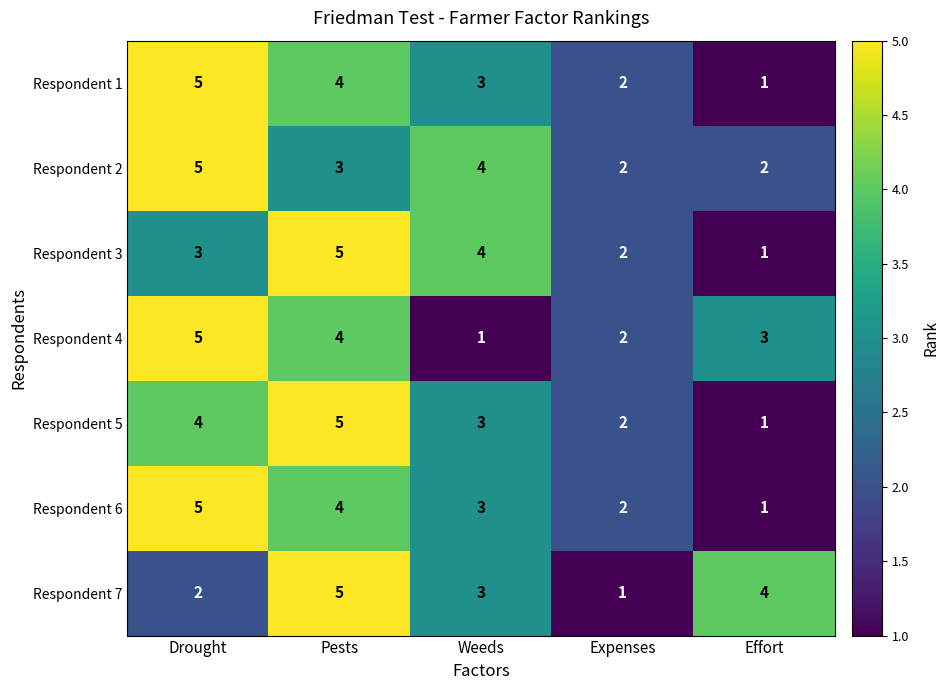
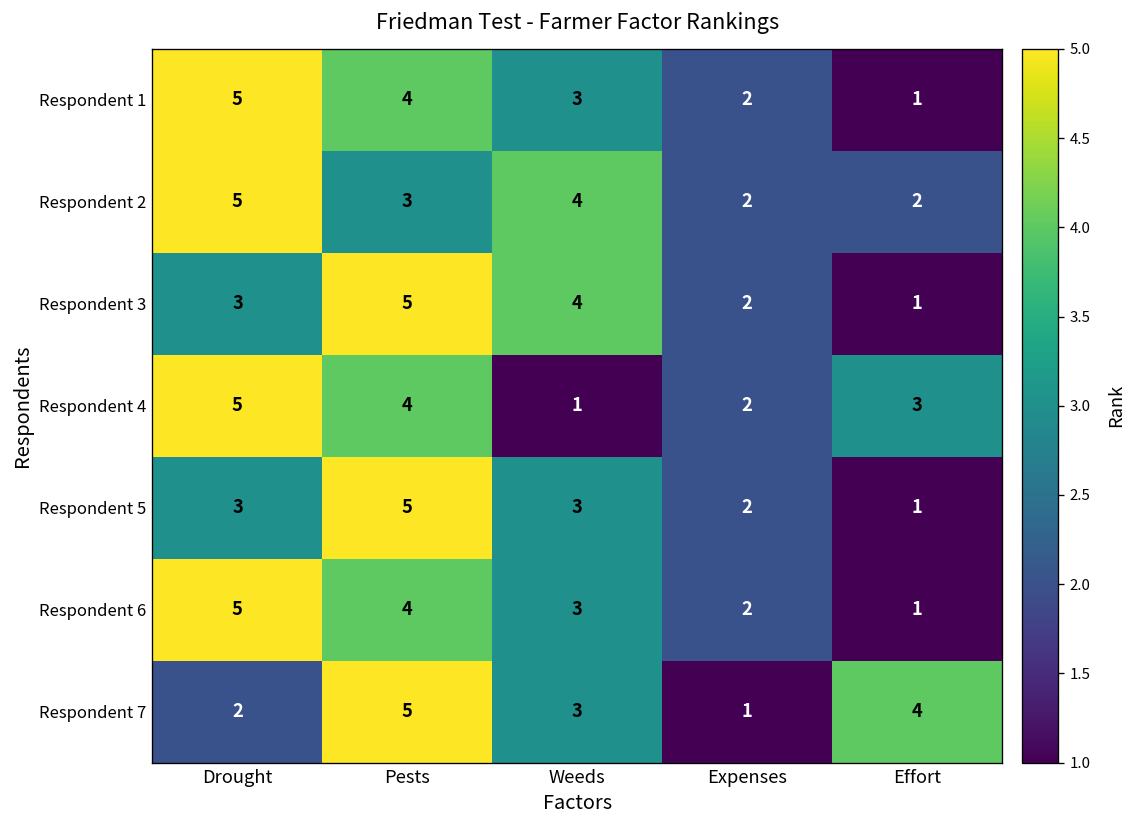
Respondent 5, Drought: 4 -> 3
